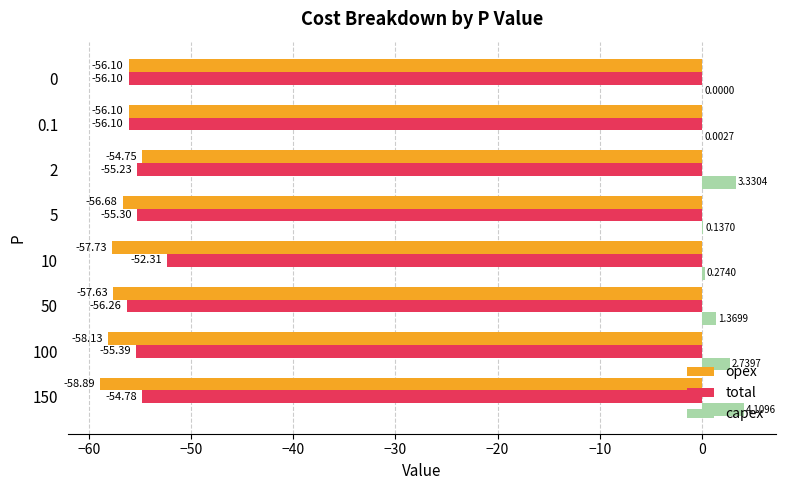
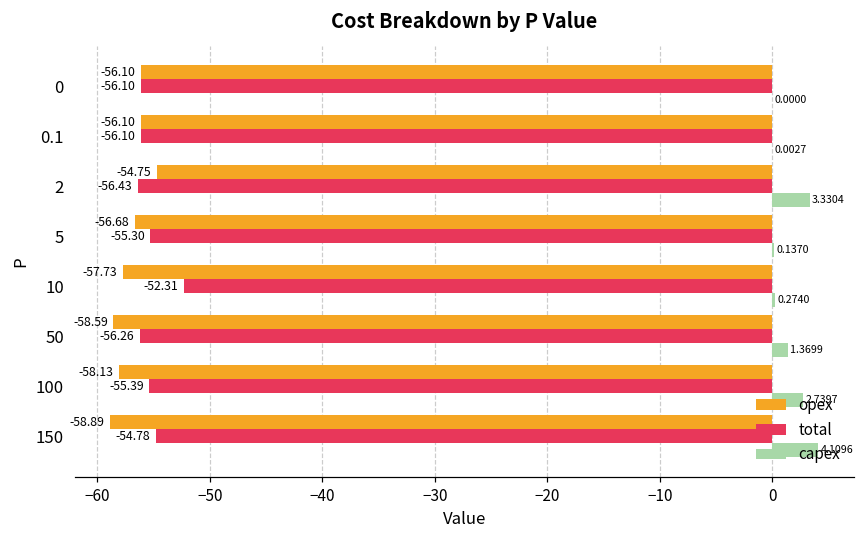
total, 2: -55.23 -> -56.43
opex, 50: -57.63 -> -58.59
